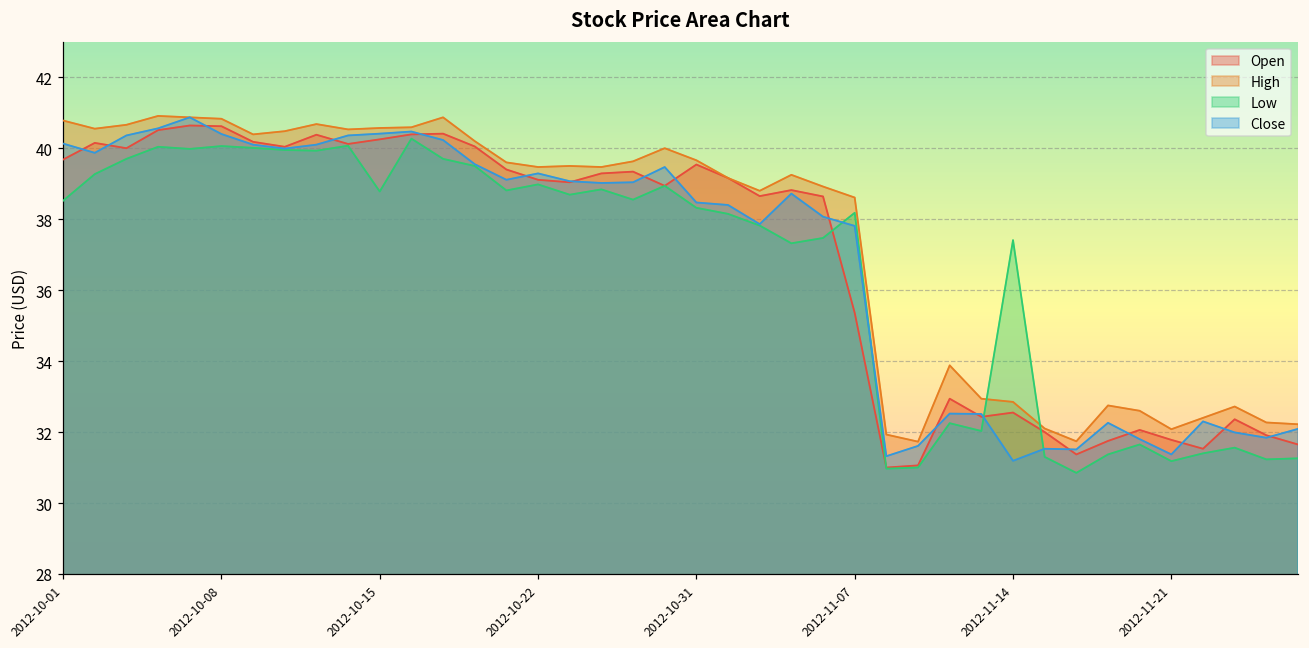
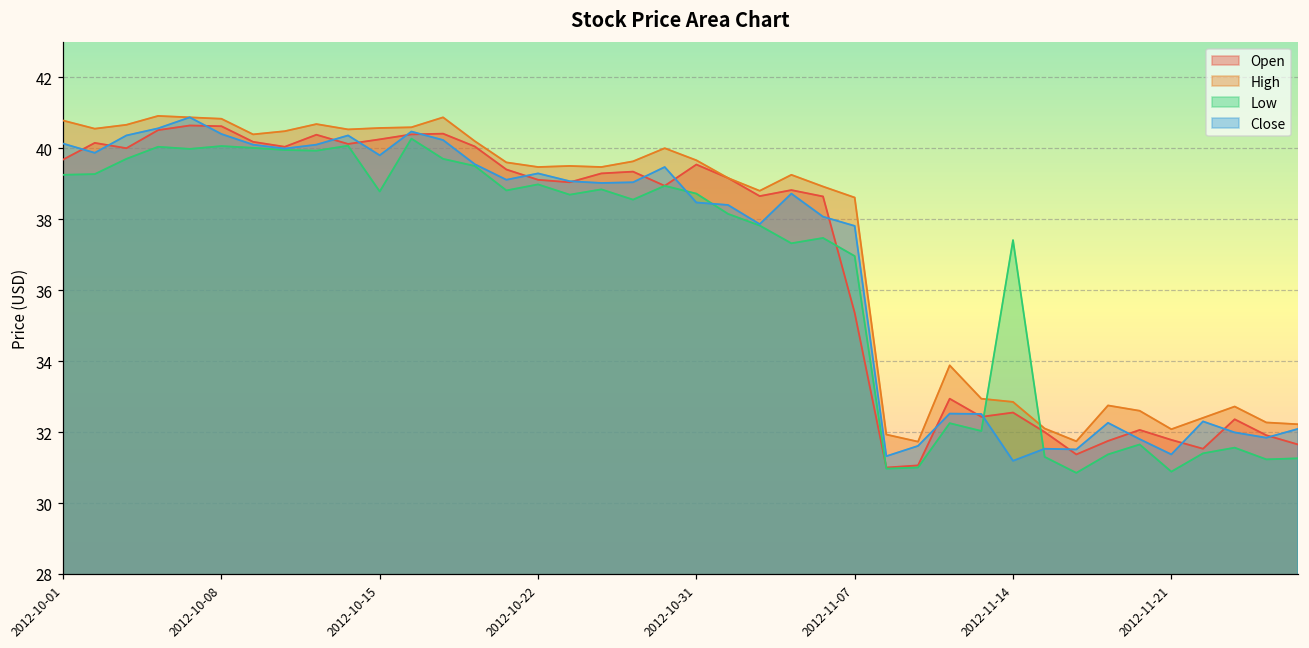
Low, 2012-10-01: 38.5 -> 39.3
Close, 2012-10-15: 40.4 -> 39.8
Low, 2012-10-31: 38.3 -> 38.7
Low, 2012-11-07: 38.2 -> 37.0
Low, 2012-11-21: 31.2 -> 30.9
